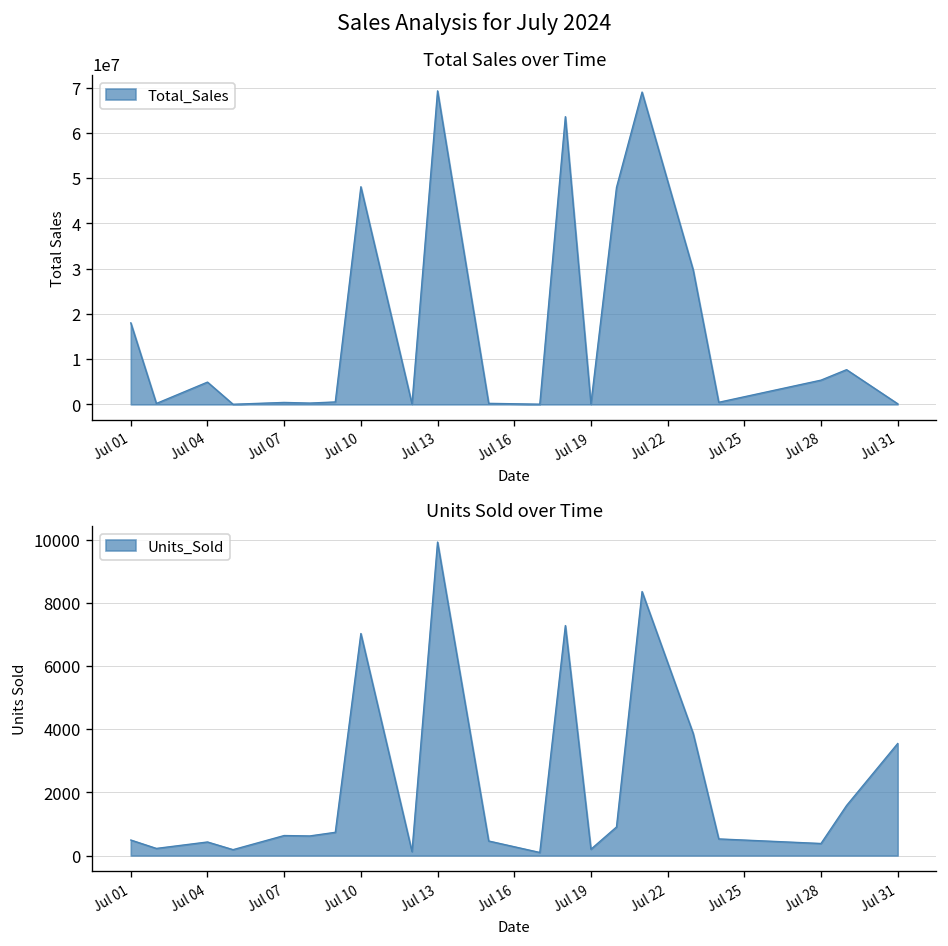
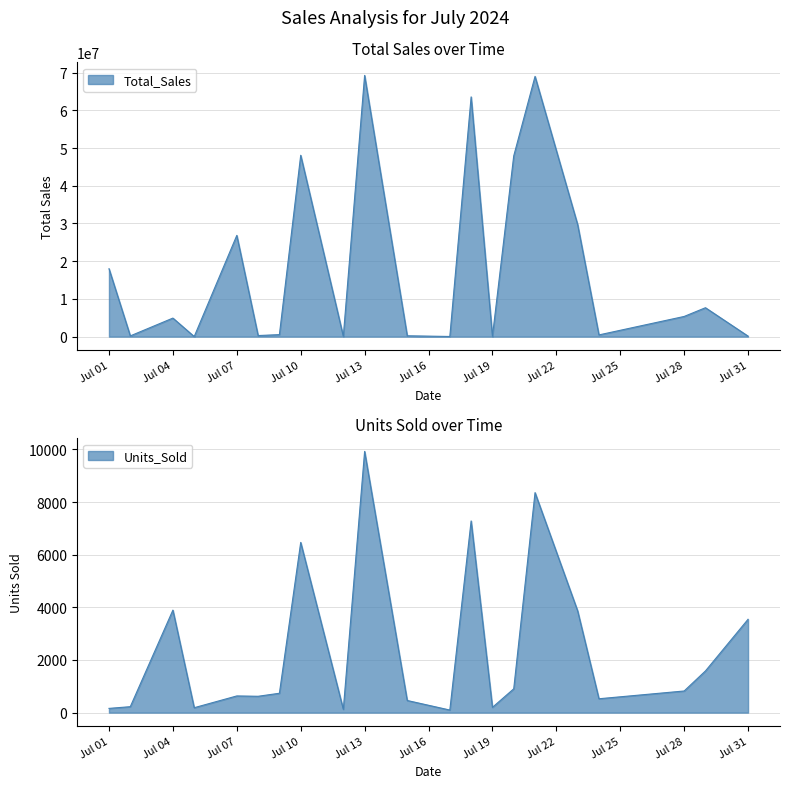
Total Sales over Time, Jul 07: 0 -> 27000000
Units Sold over Time, Jul 01: 500 -> 200
Units Sold over Time, Jul 04: 400 -> 3900
Units Sold over Time, Jul 10: 7000 -> 6500
Units Sold over Time, Jul 28: 400 -> 800
